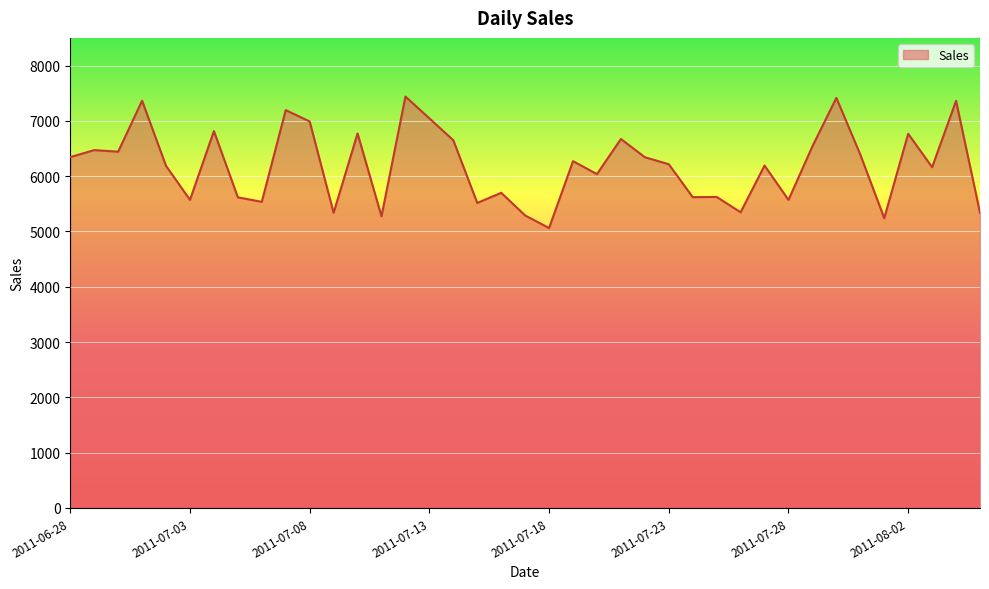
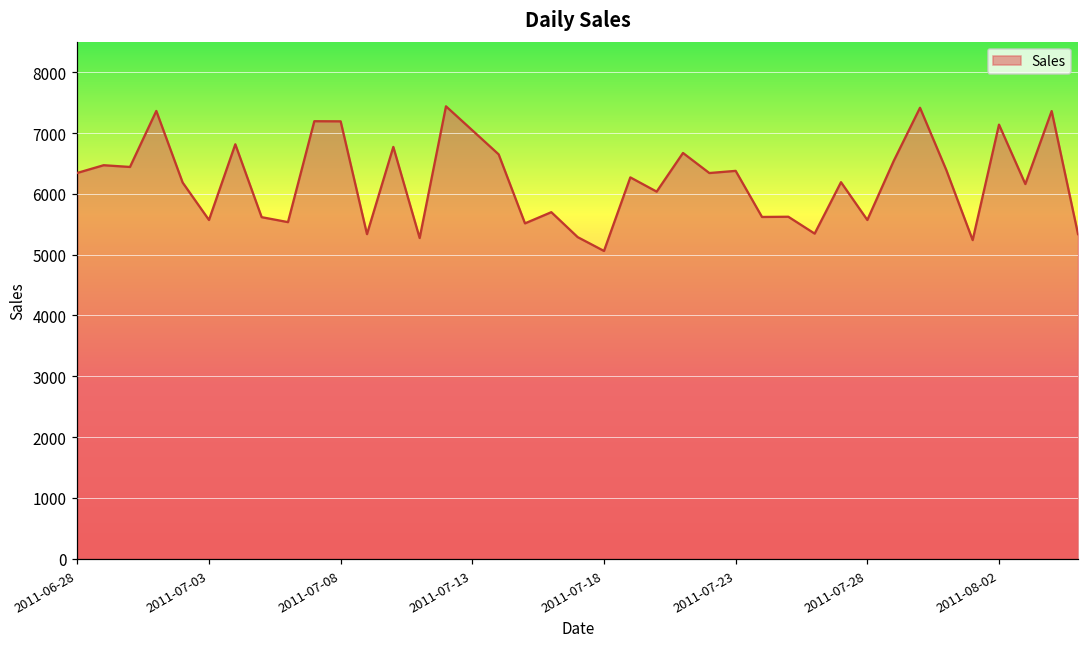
2011-07-08: 7000 -> 7200
2011-07-23: 6200 -> 6400
2011-08-02: 6800 -> 7100
